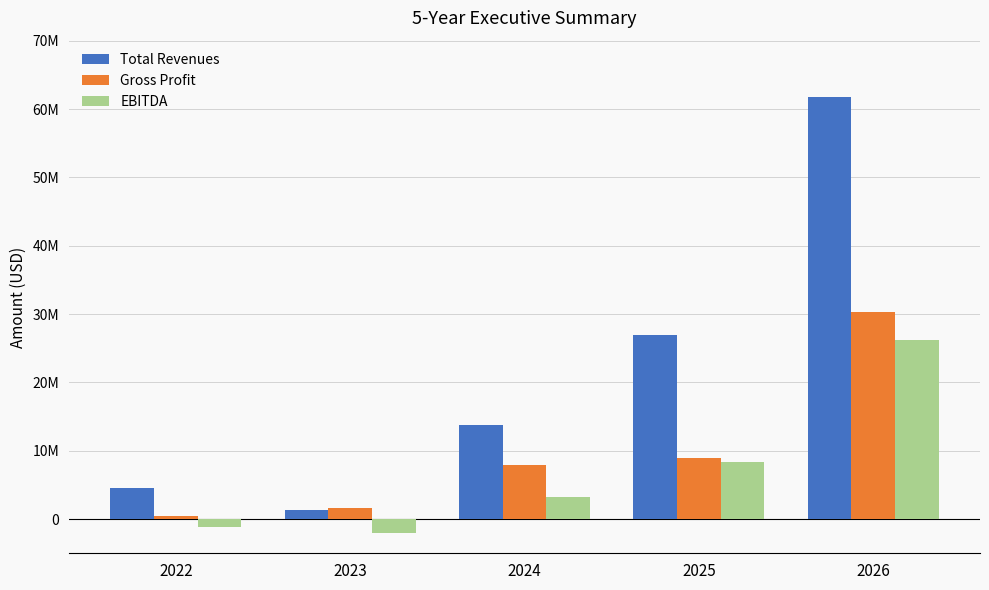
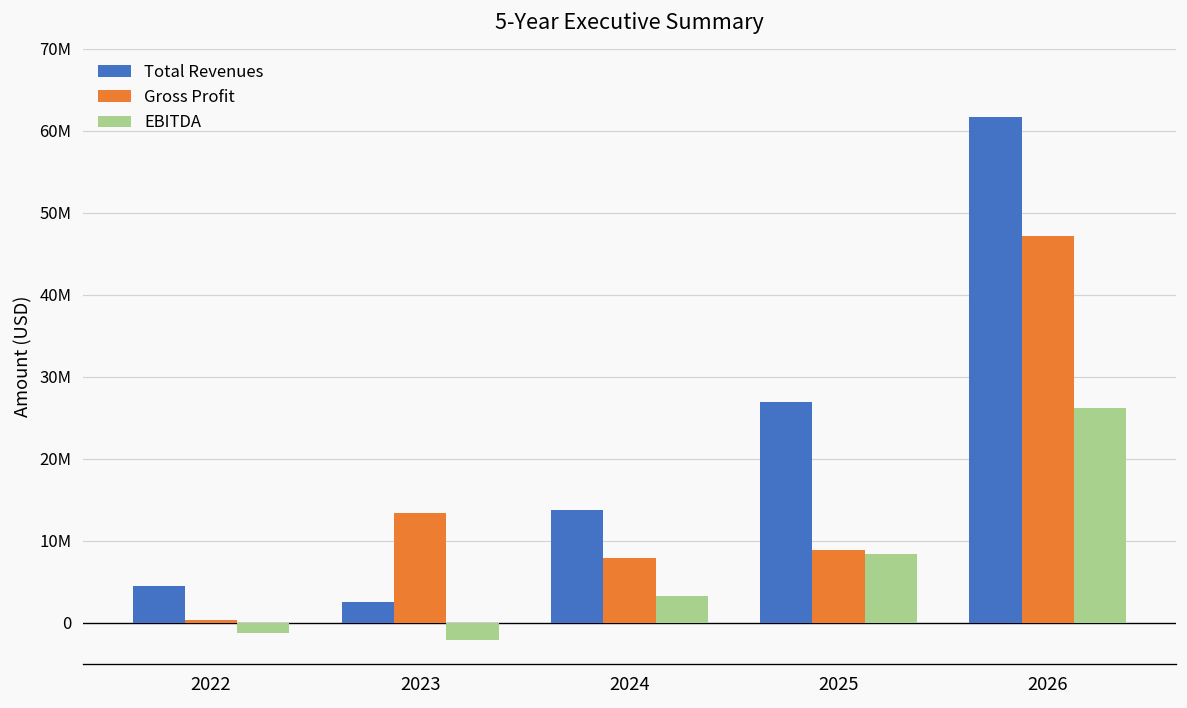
Total Revenues, 2023: 1000000 -> 3000000
Gross Profit, 2023: 2000000 -> 13000000
Gross Profit, 2026: 30000000 -> 47000000
